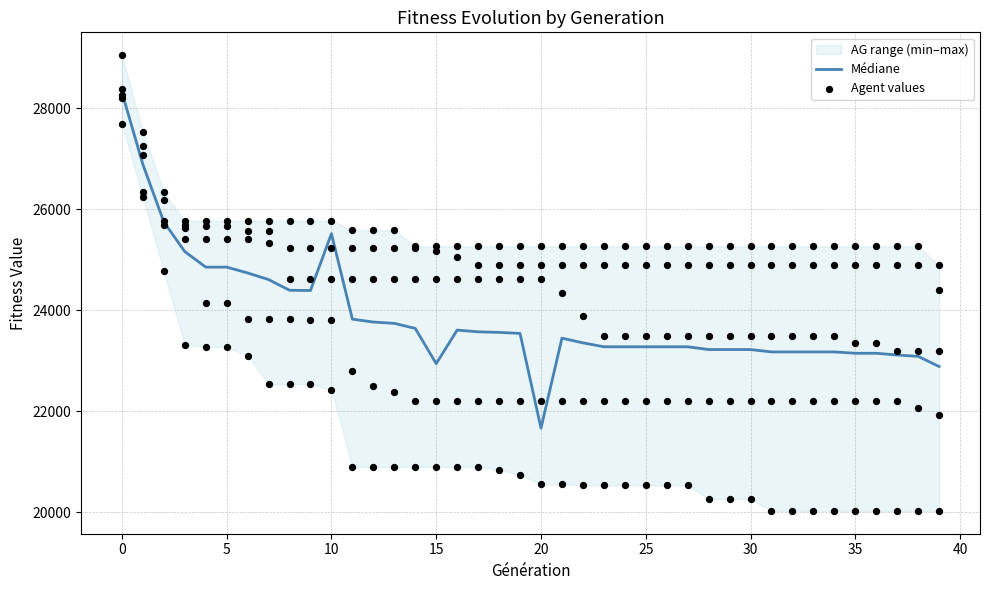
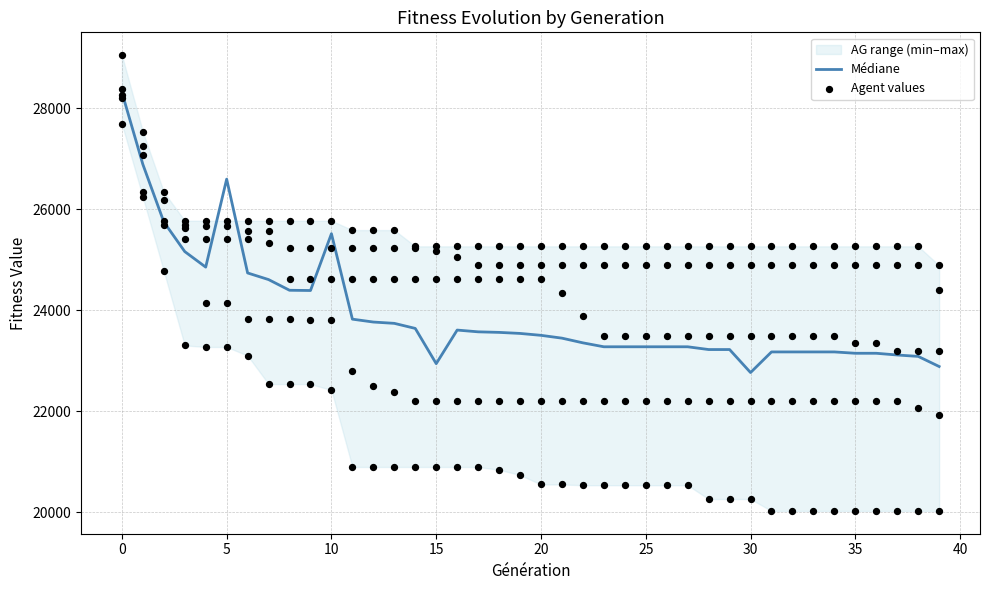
Médiane, 5: 24900 -> 26600
Médiane, 20: 21700 -> 23500
Médiane, 30: 23200 -> 22800
